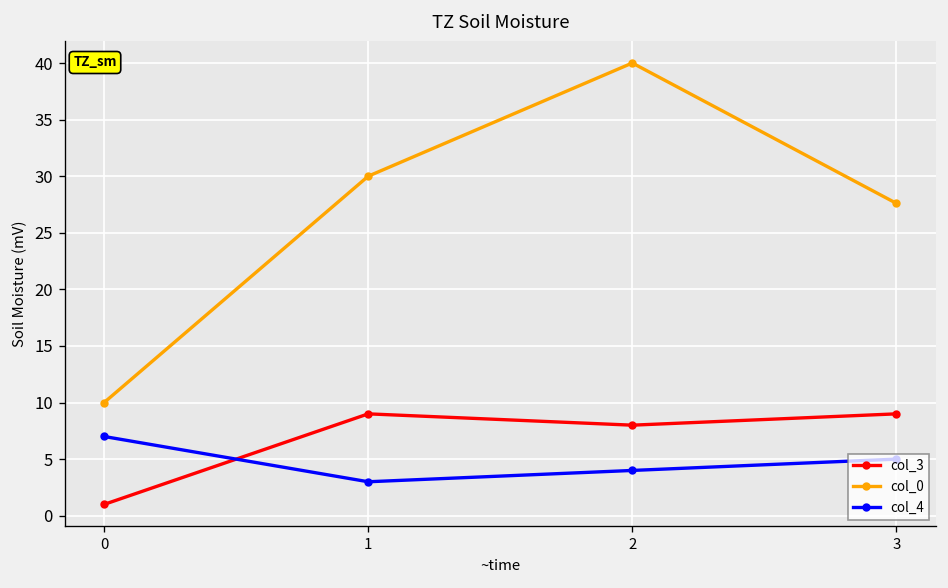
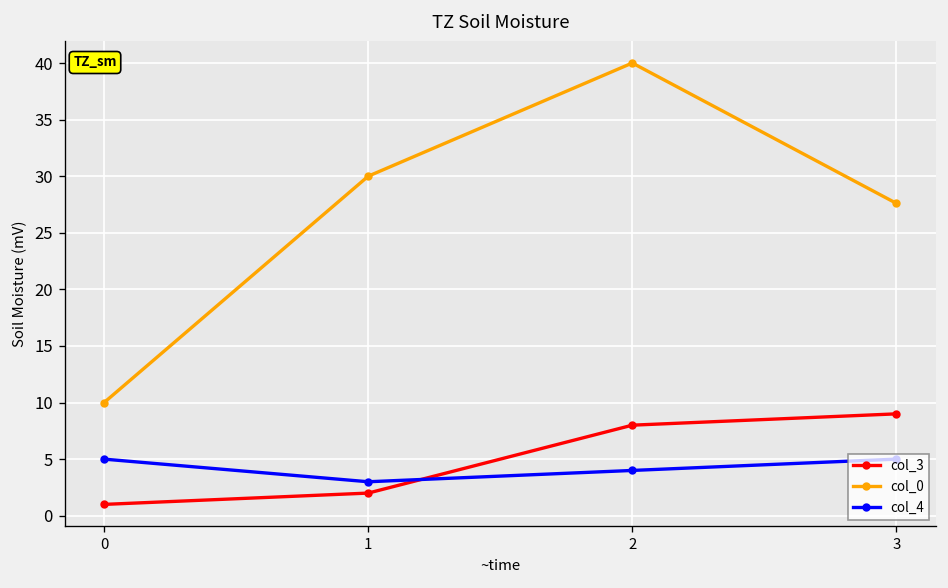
col_4, 0: 7 -> 5
col_3, 1: 9 -> 2
